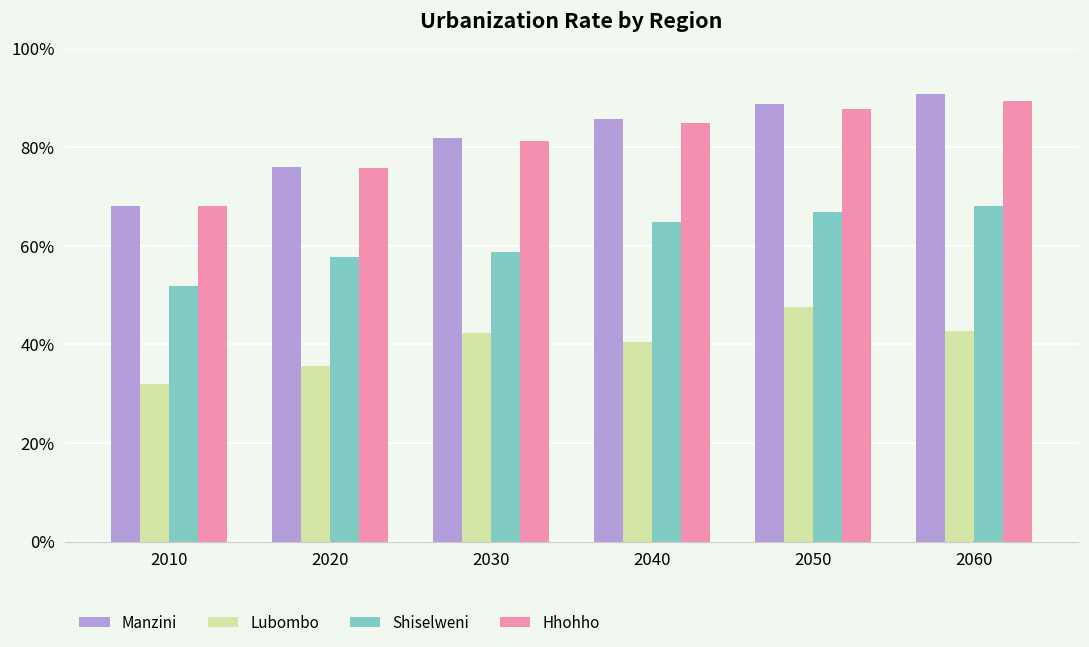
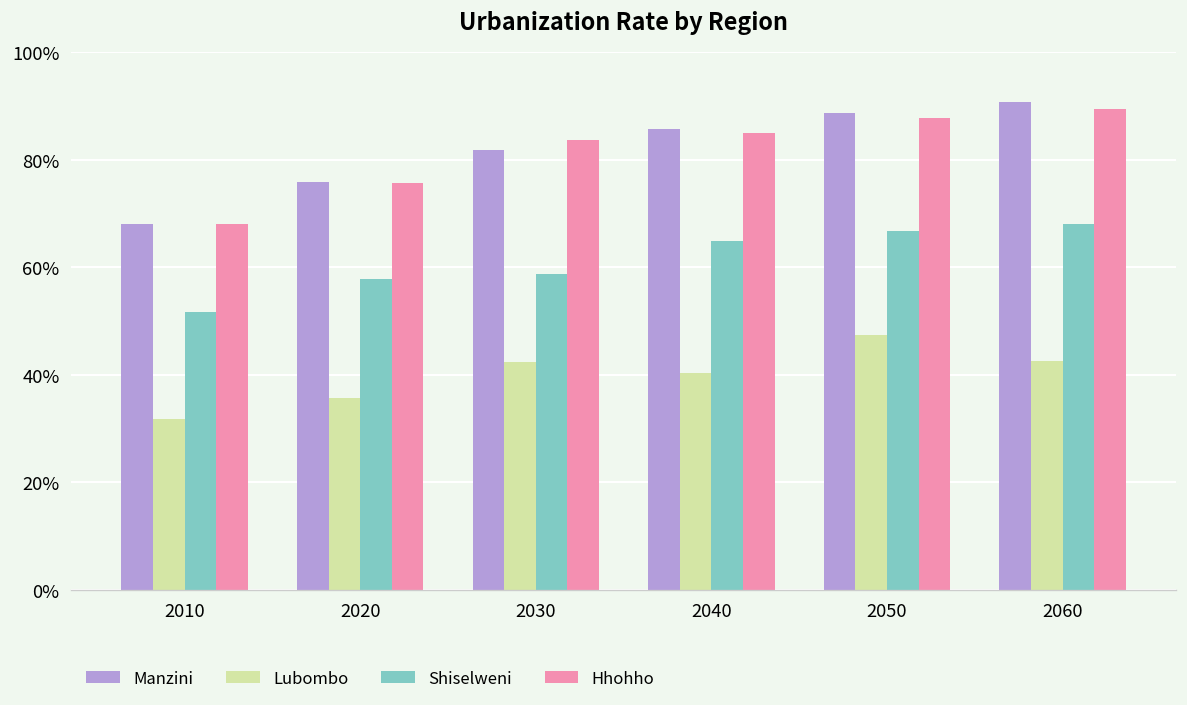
Hhohho, 2030: 81% -> 84%
